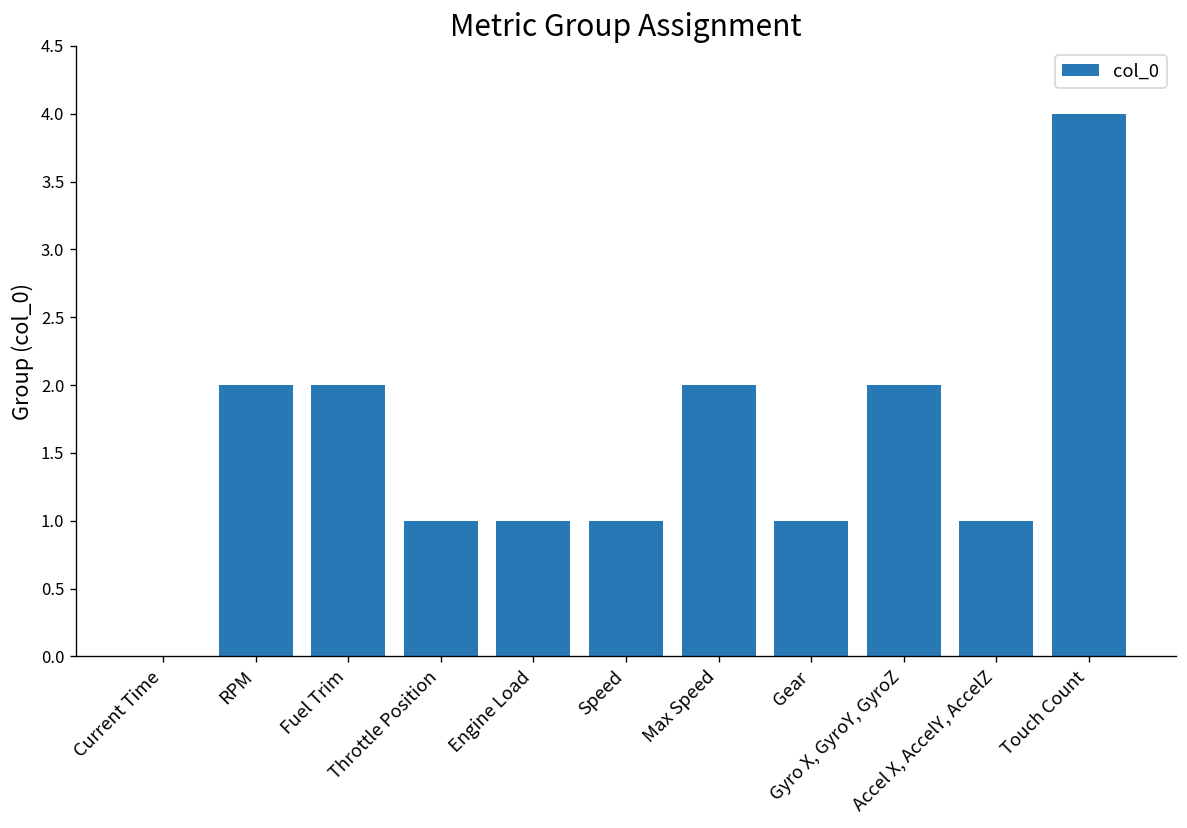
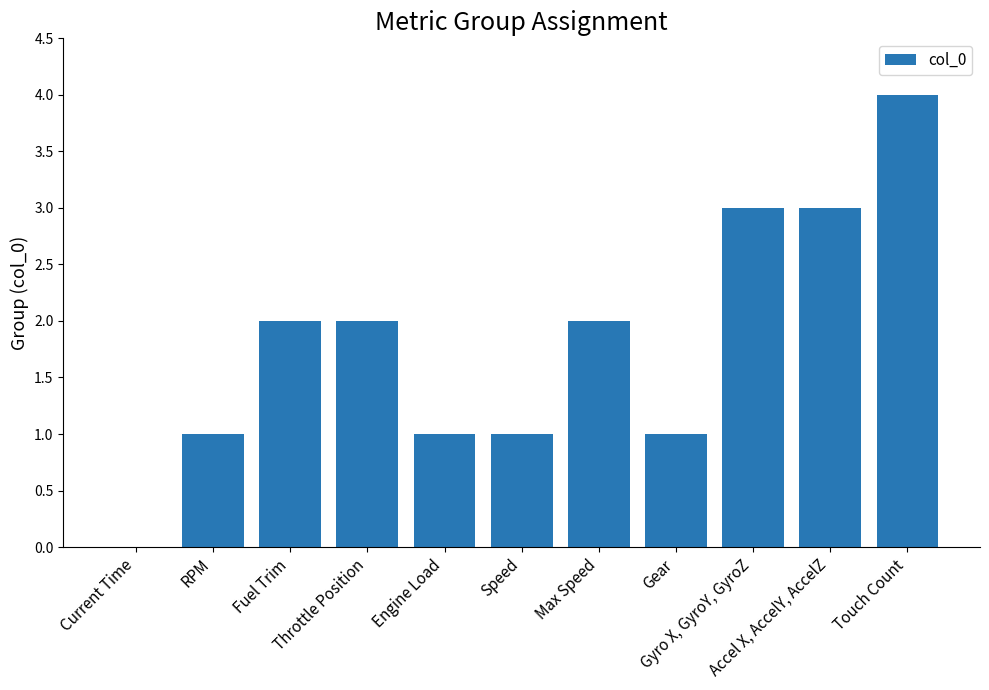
RPM: 2 -> 1
Throttle Position: 1 -> 2
Gyro X, GyroY, GyroZ: 2 -> 3
Accel X, AccelY, AccelZ: 1 -> 3
